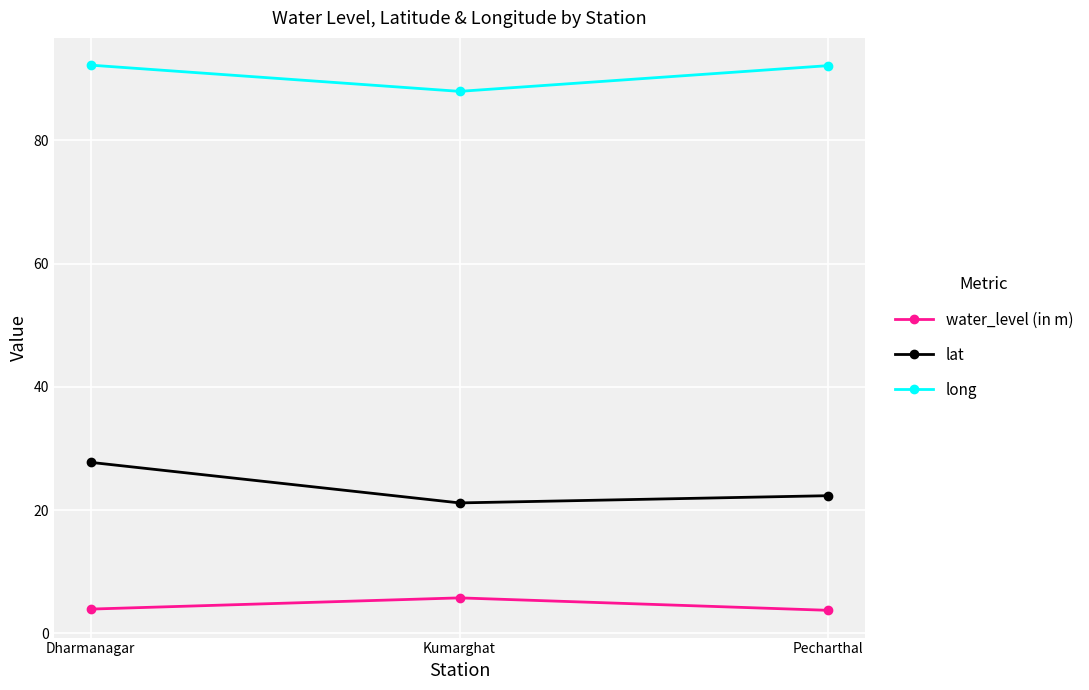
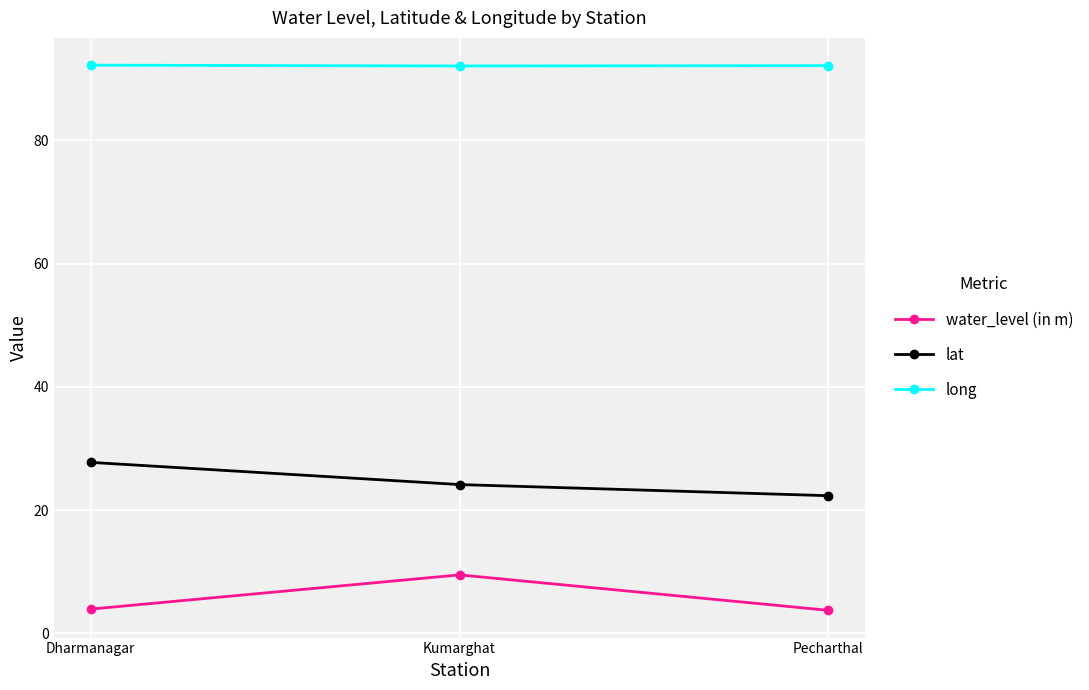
water_level (in m), Kumarghat: 6 -> 9
lat, Kumarghat: 21 -> 24
long, Kumarghat: 88 -> 92
